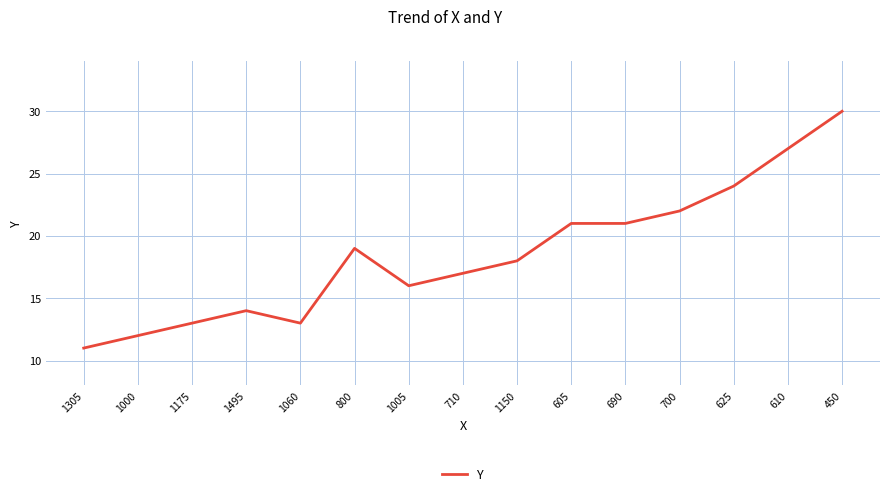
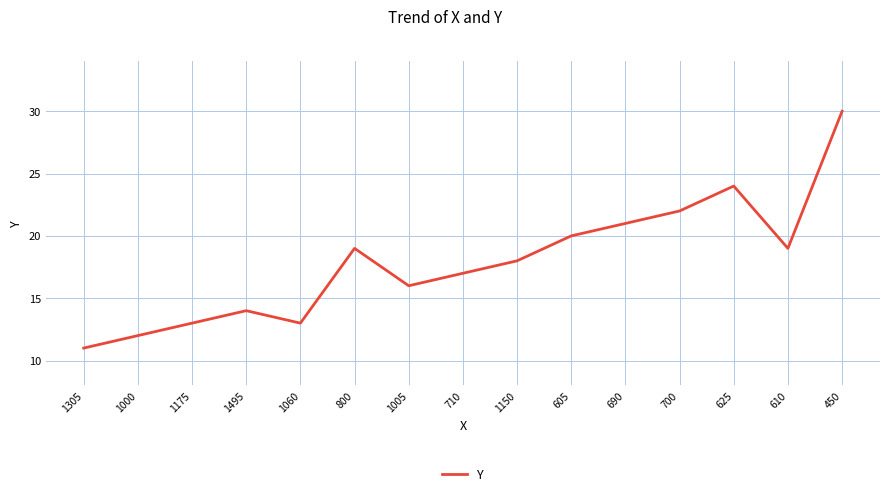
605: 21 -> 20
610: 27 -> 19
